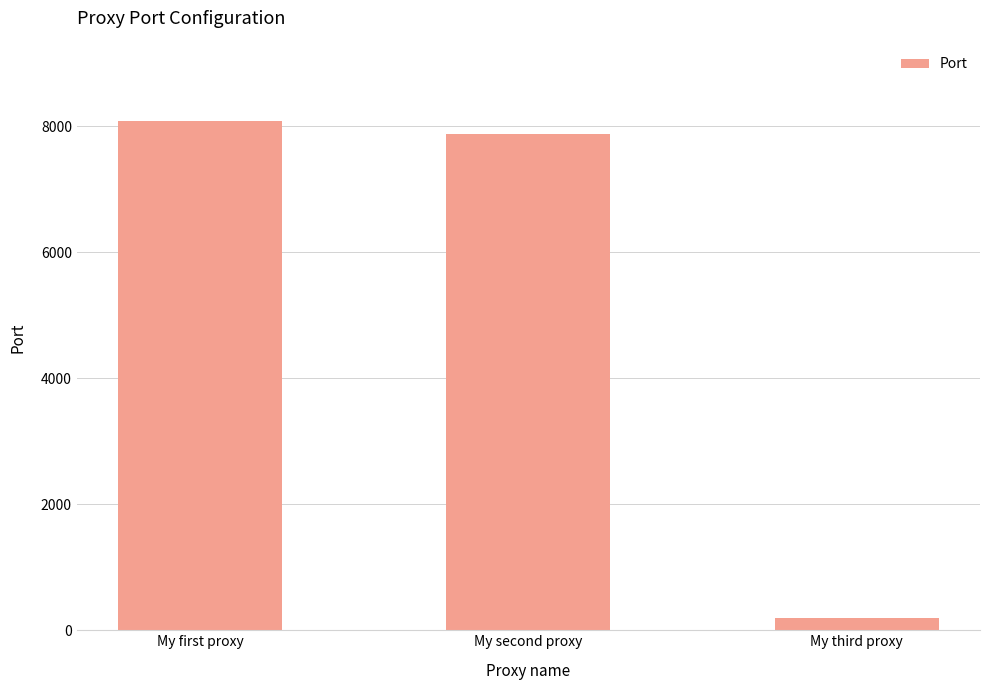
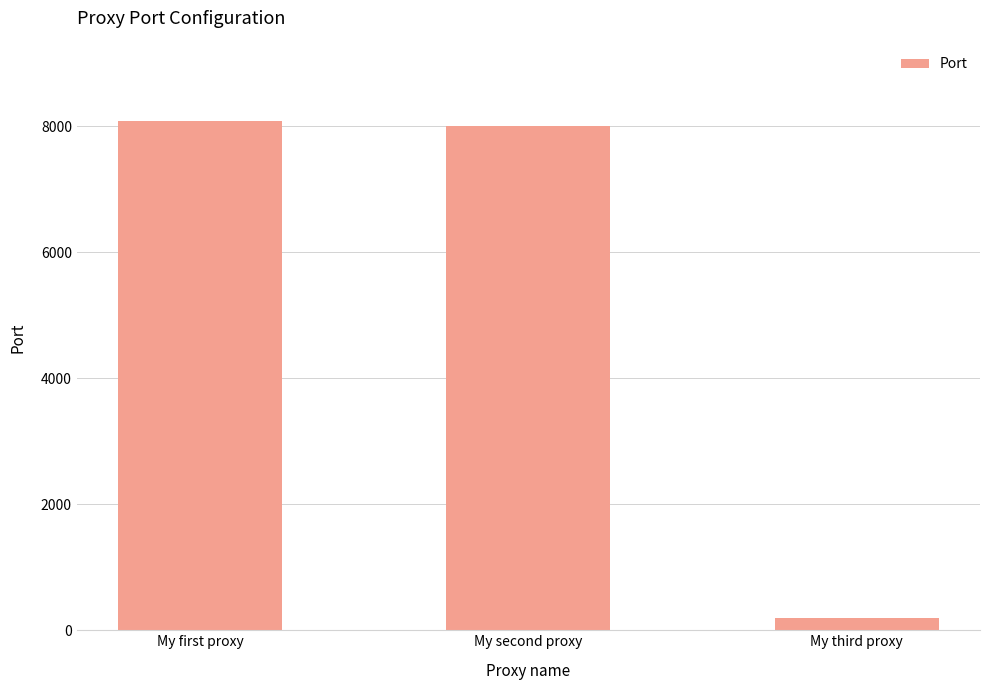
My second proxy: 7900 -> 8000
